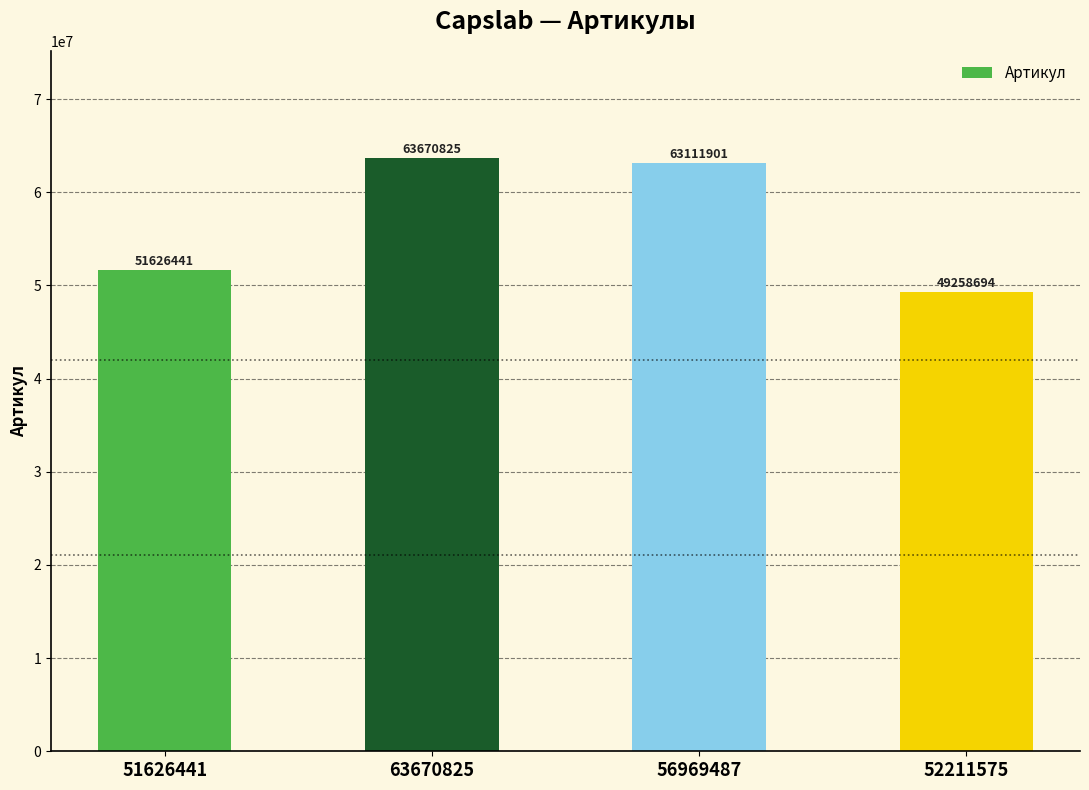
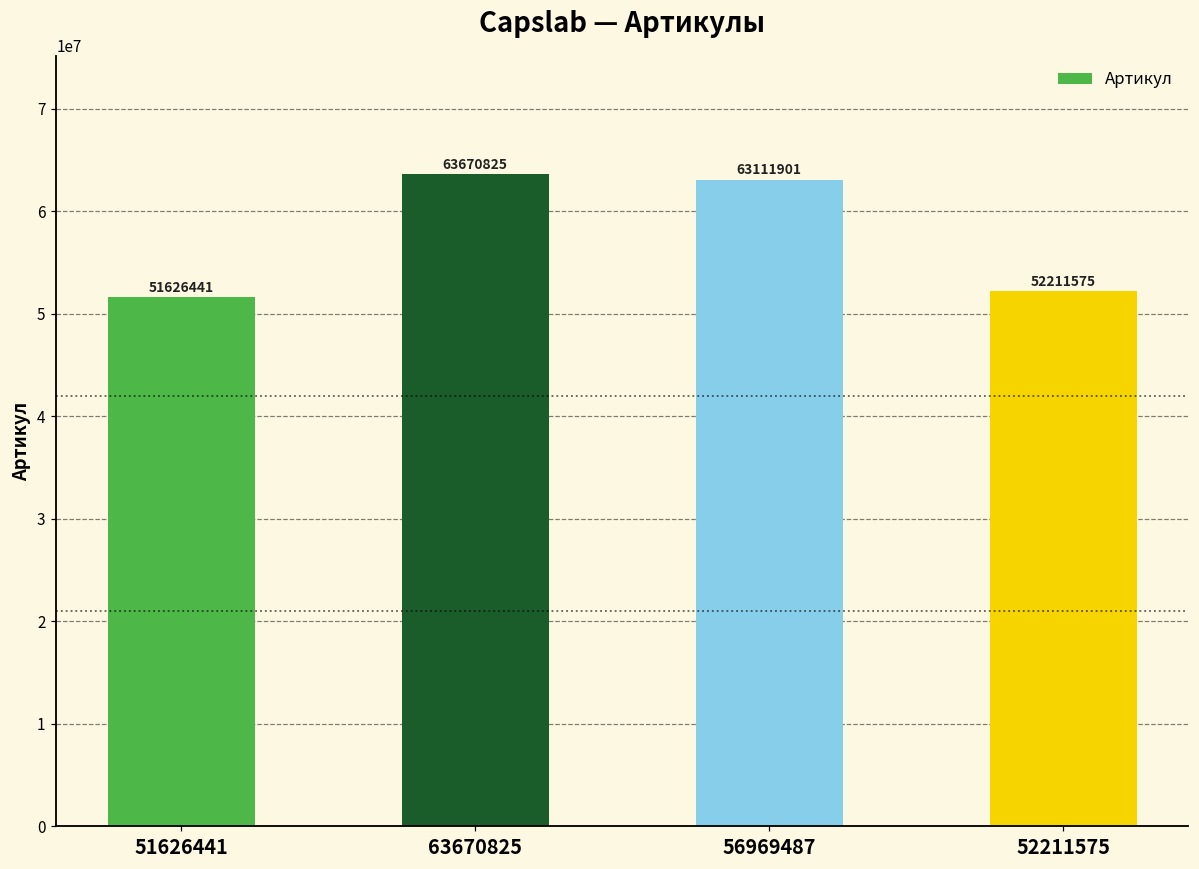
52211575: 49258694 -> 52211575
